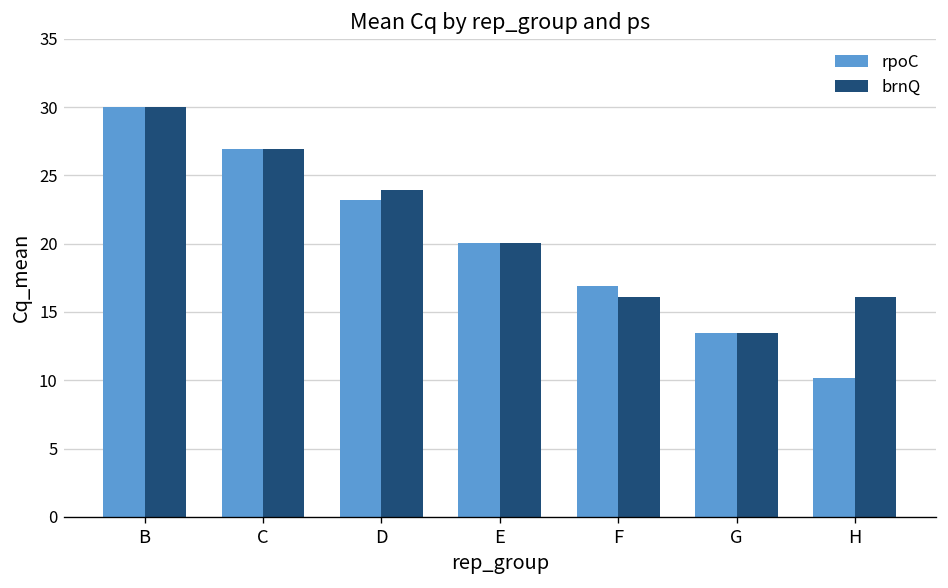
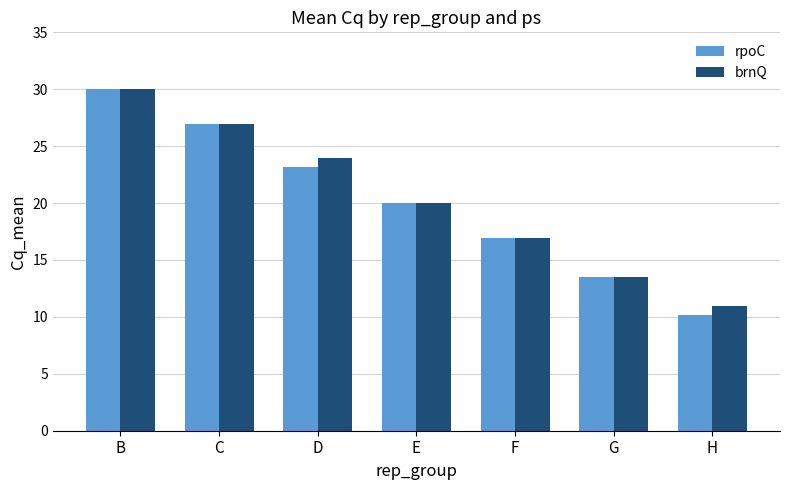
brnQ, F: 16.1 -> 16.9
brnQ, H: 16.1 -> 11.0
